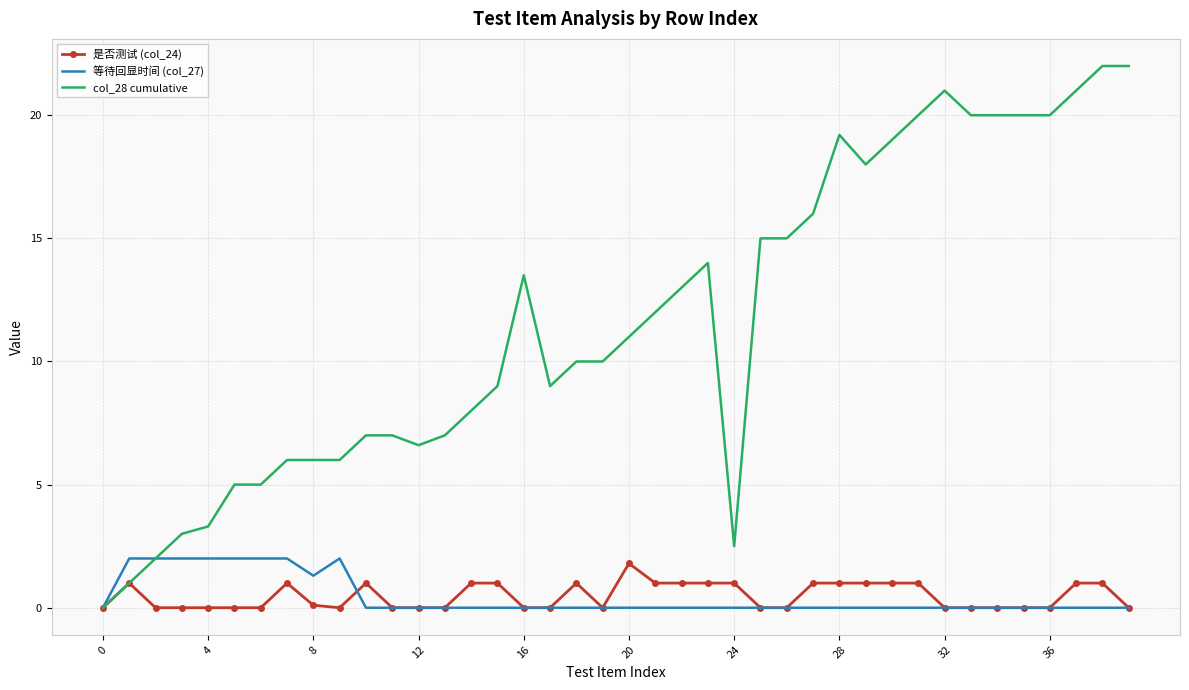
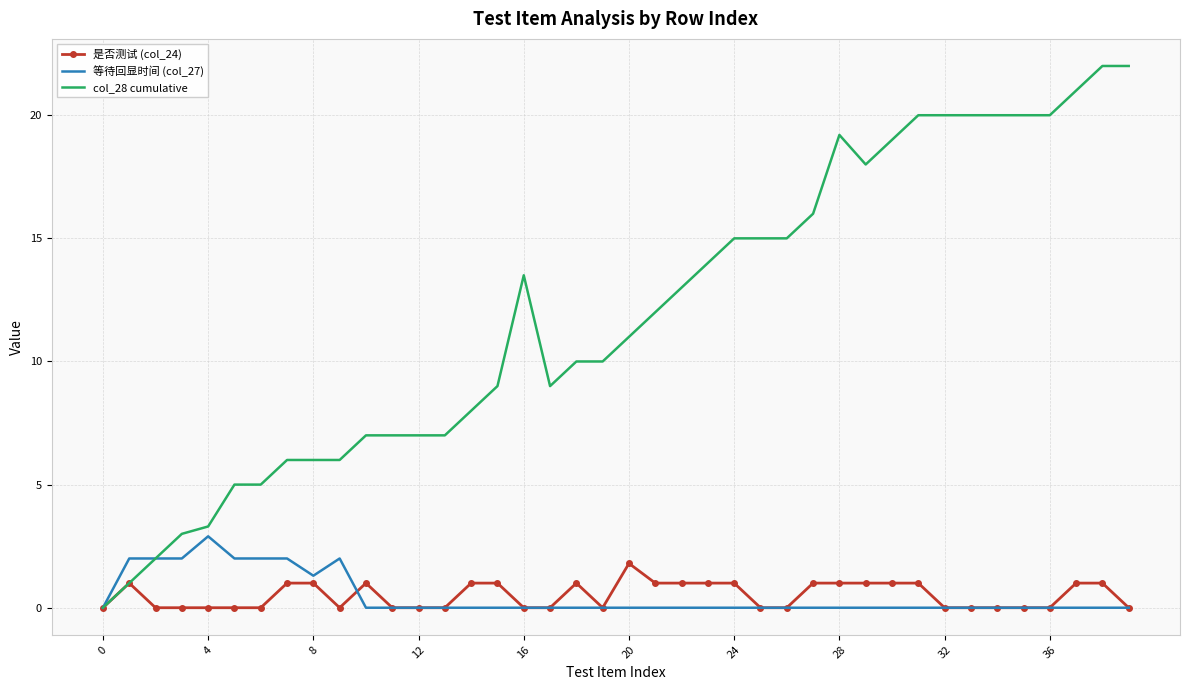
等待回显时间 (col_27), 4: 2.0 -> 2.9
是否测试 (col_24), 8: 0.1 -> 1.0
col_28 cumulative, 12: 6.6 -> 7.0
col_28 cumulative, 24: 2.5 -> 15.0
col_28 cumulative, 32: 21 -> 20
